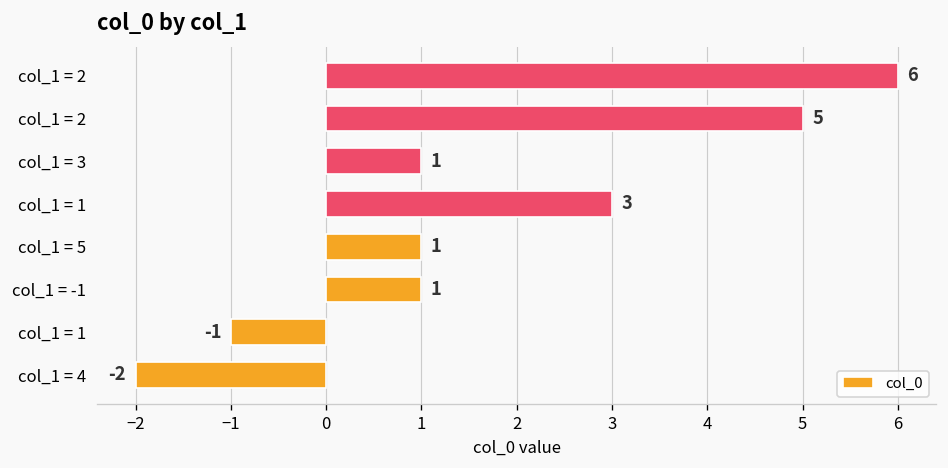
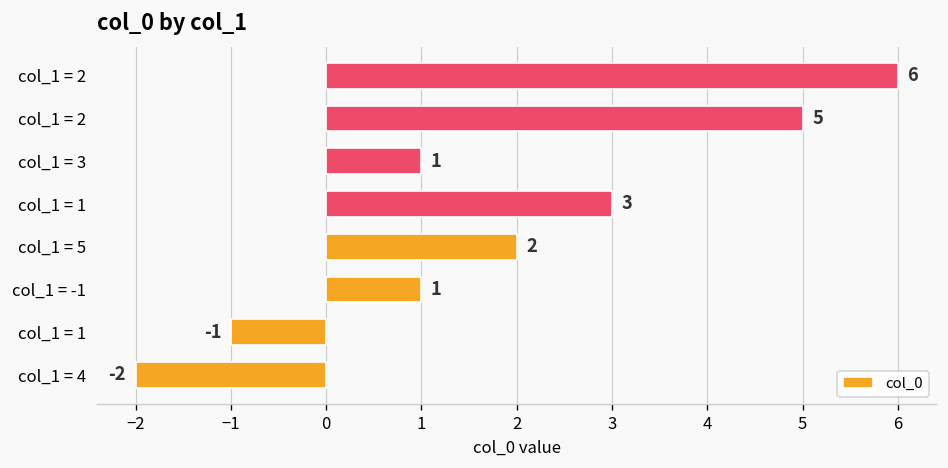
col_1 = 5: 1 -> 2
